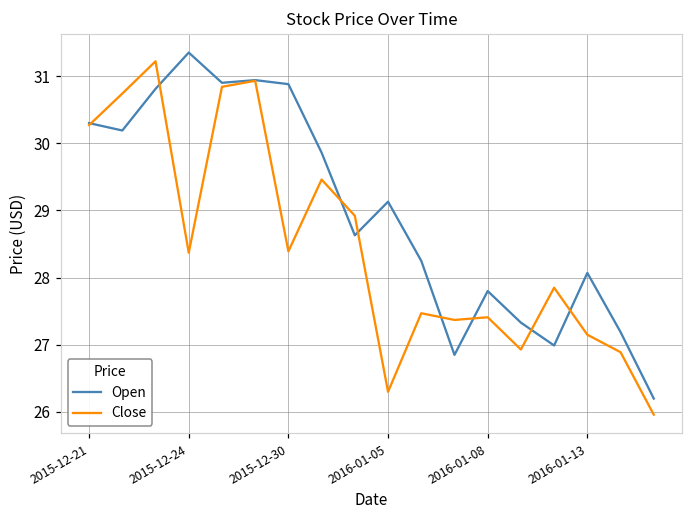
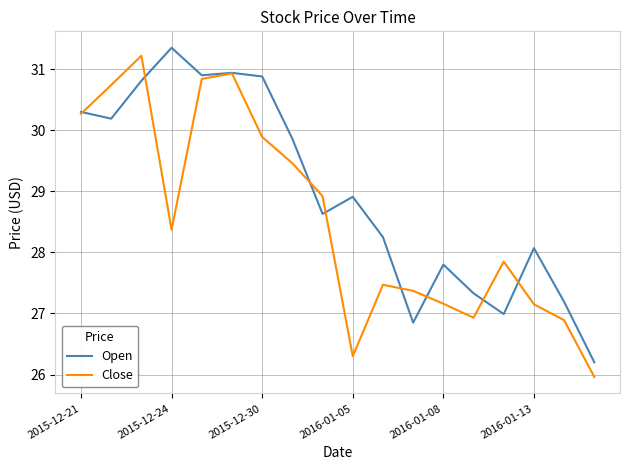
Close, 2015-12-30: 28.4 -> 29.9
Open, 2016-01-05: 29.1 -> 28.9
Close, 2016-01-08: 27.4 -> 27.2
